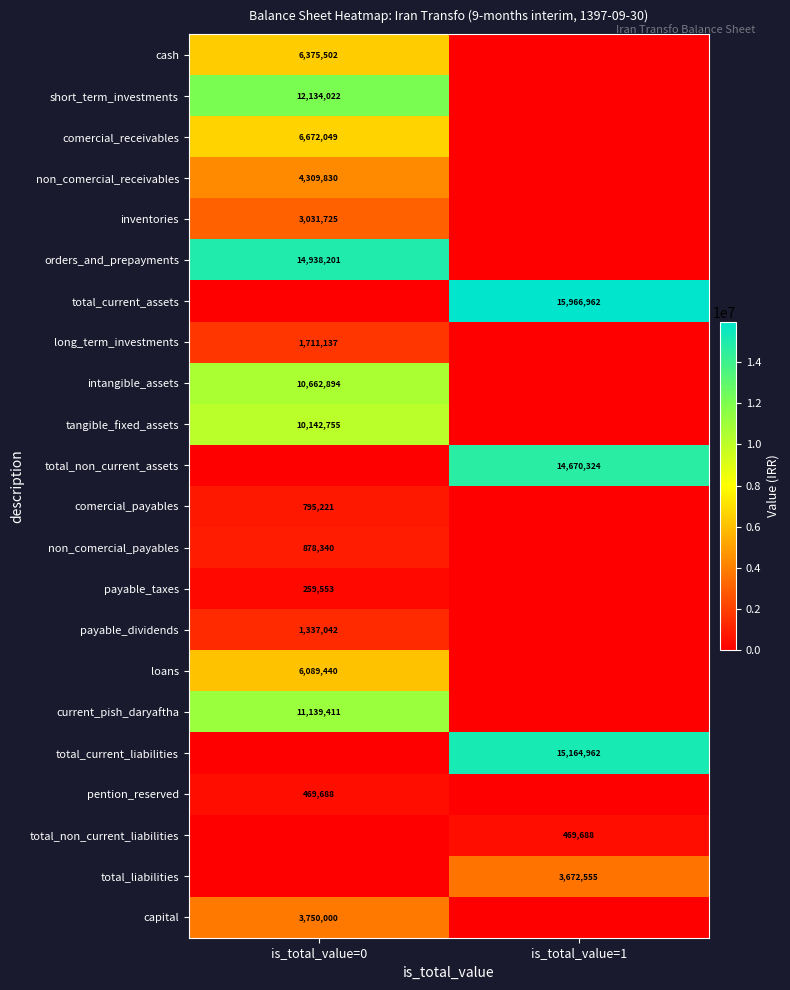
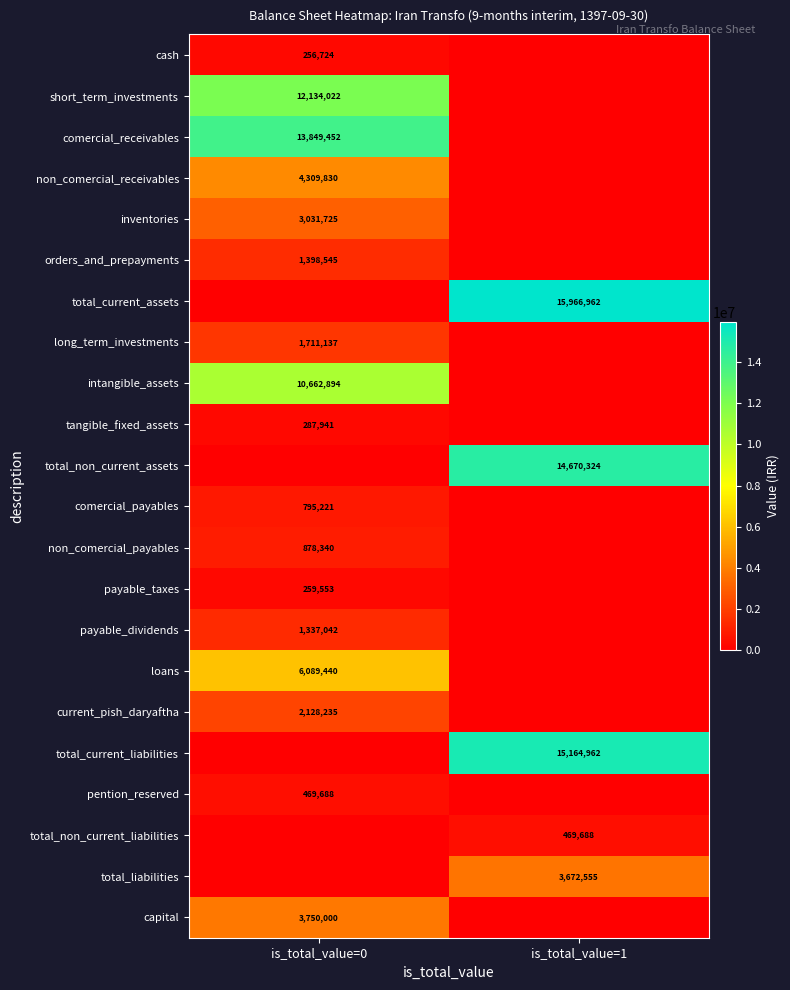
cash, is_total_value=0: 6,375,502 -> 256,724
comercial_receivables, is_total_value=0: 6,672,049 -> 13,849,452
orders_and_prepayments, is_total_value=0: 14,938,201 -> 1,398,545
tangible_fixed_assets, is_total_value=0: 10,142,755 -> 287,941
current_pish_daryaftha, is_total_value=0: 11,139,411 -> 2,128,235
